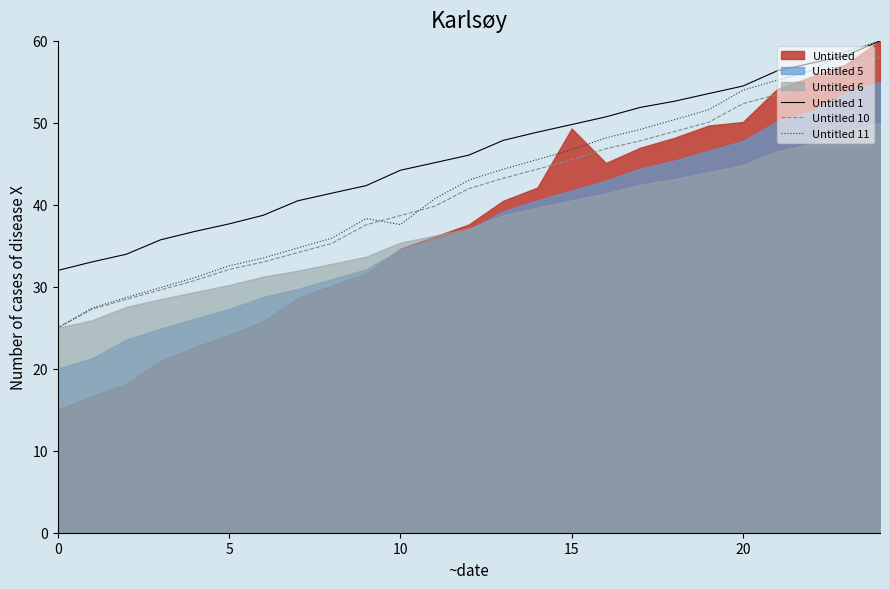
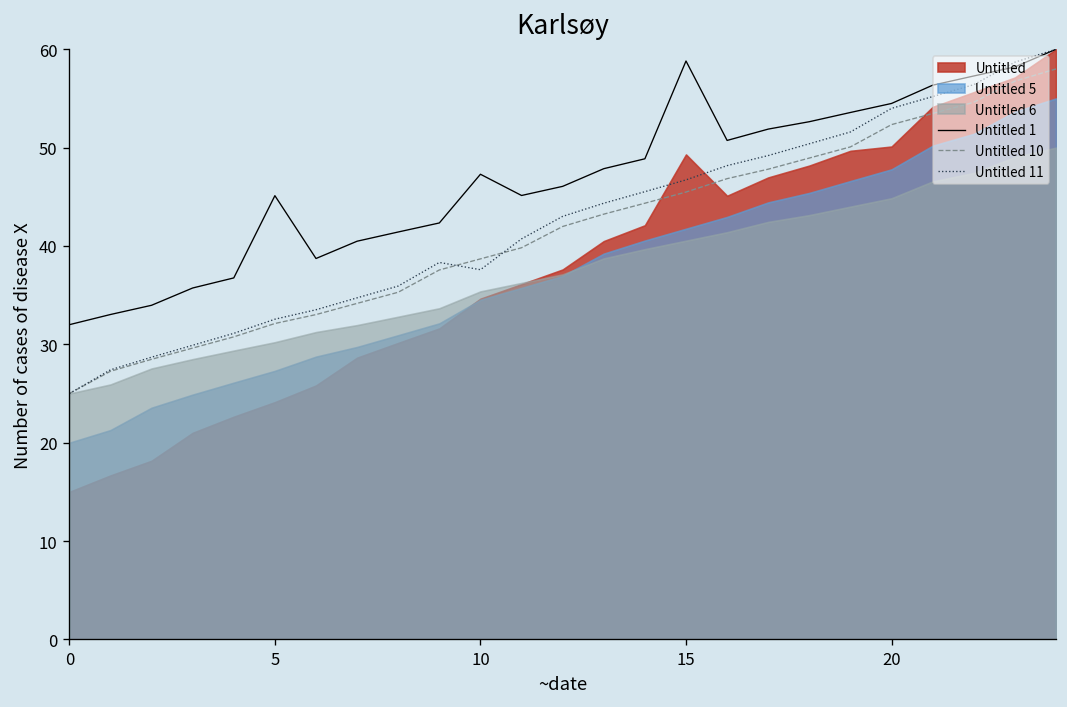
Untitled 1, 5: 38 -> 45
Untitled 1, 10: 44 -> 47
Untitled 1, 15: 50 -> 59
